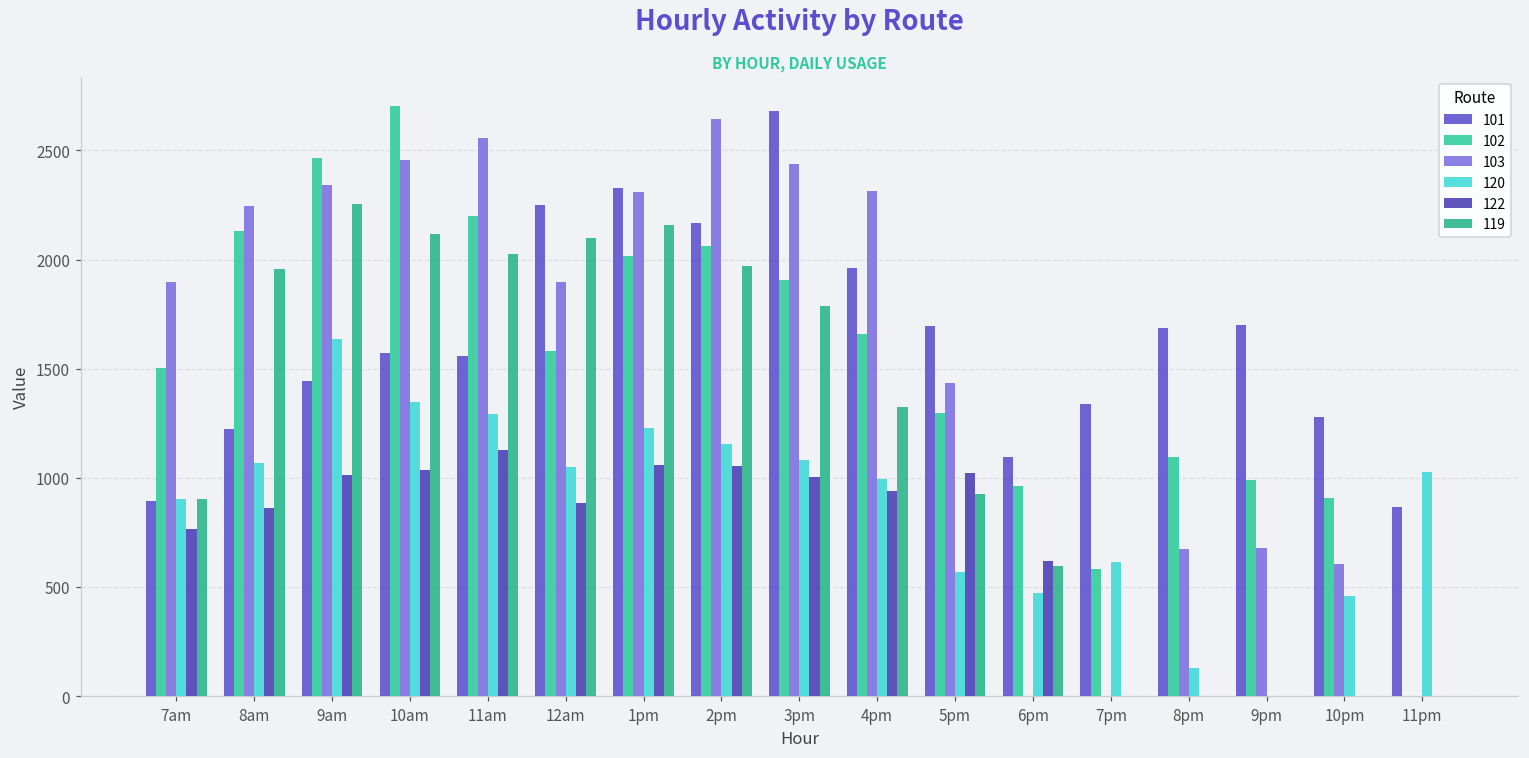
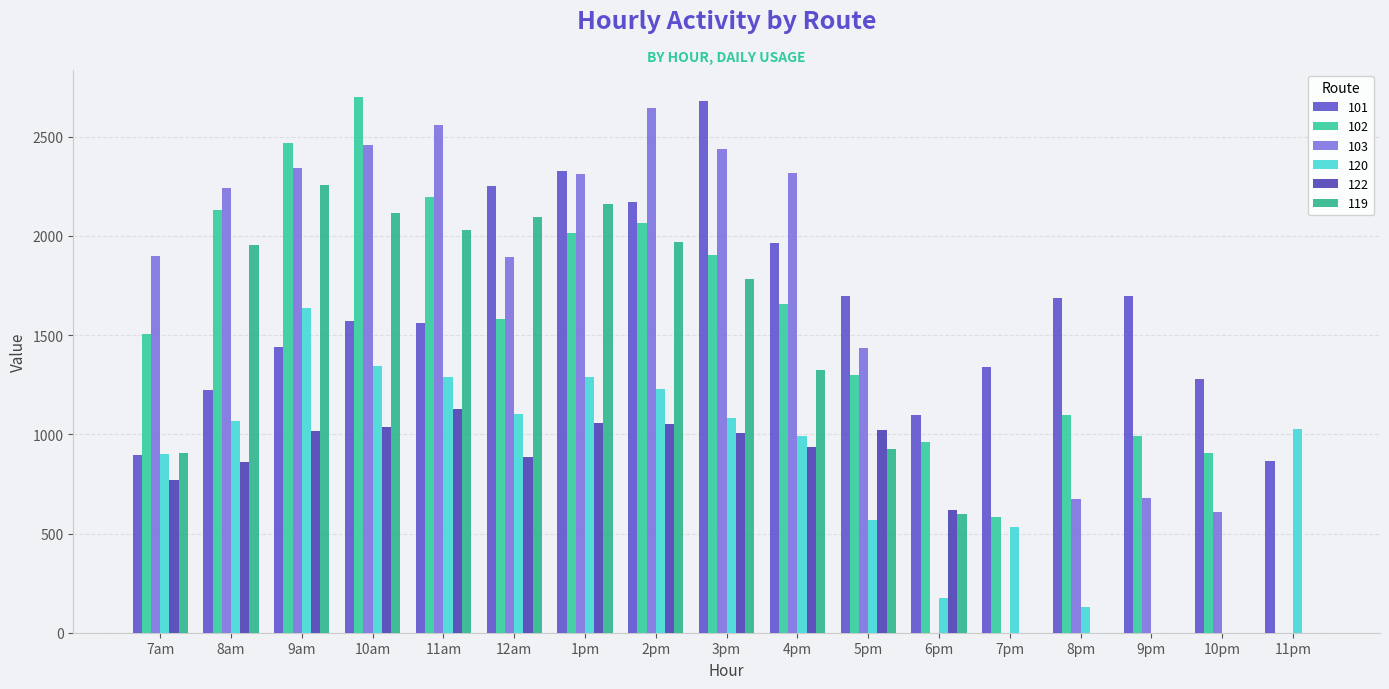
120, 12am: 1050 -> 1100
120, 1pm: 1230 -> 1290
120, 2pm: 1150 -> 1230
120, 6pm: 470 -> 170
120, 7pm: 610 -> 530
120, 10pm: 460 -> 0
